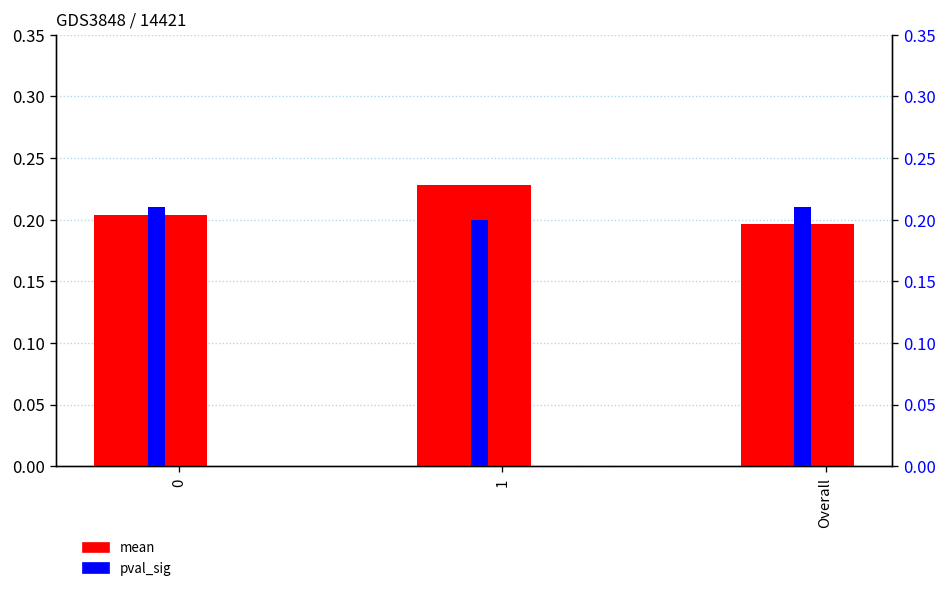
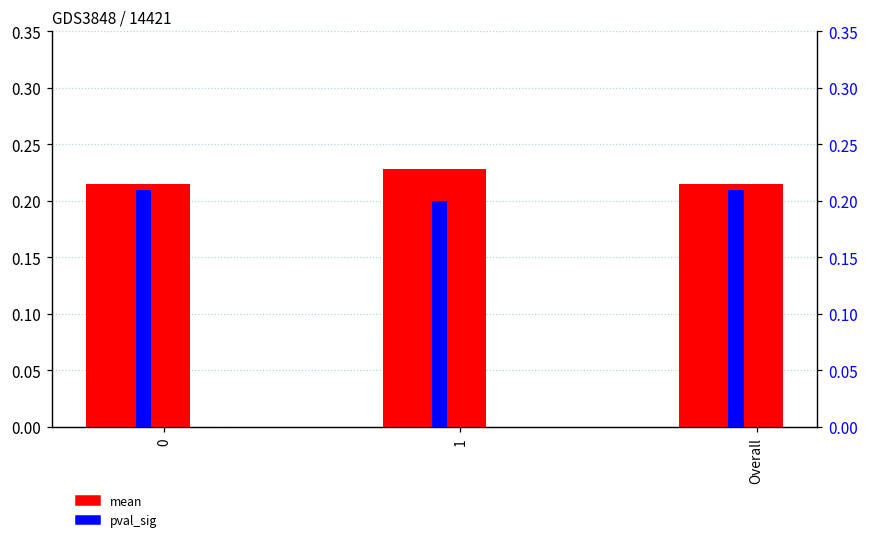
mean, 0: 0.204 -> 0.215
mean, Overall: 0.196 -> 0.215
